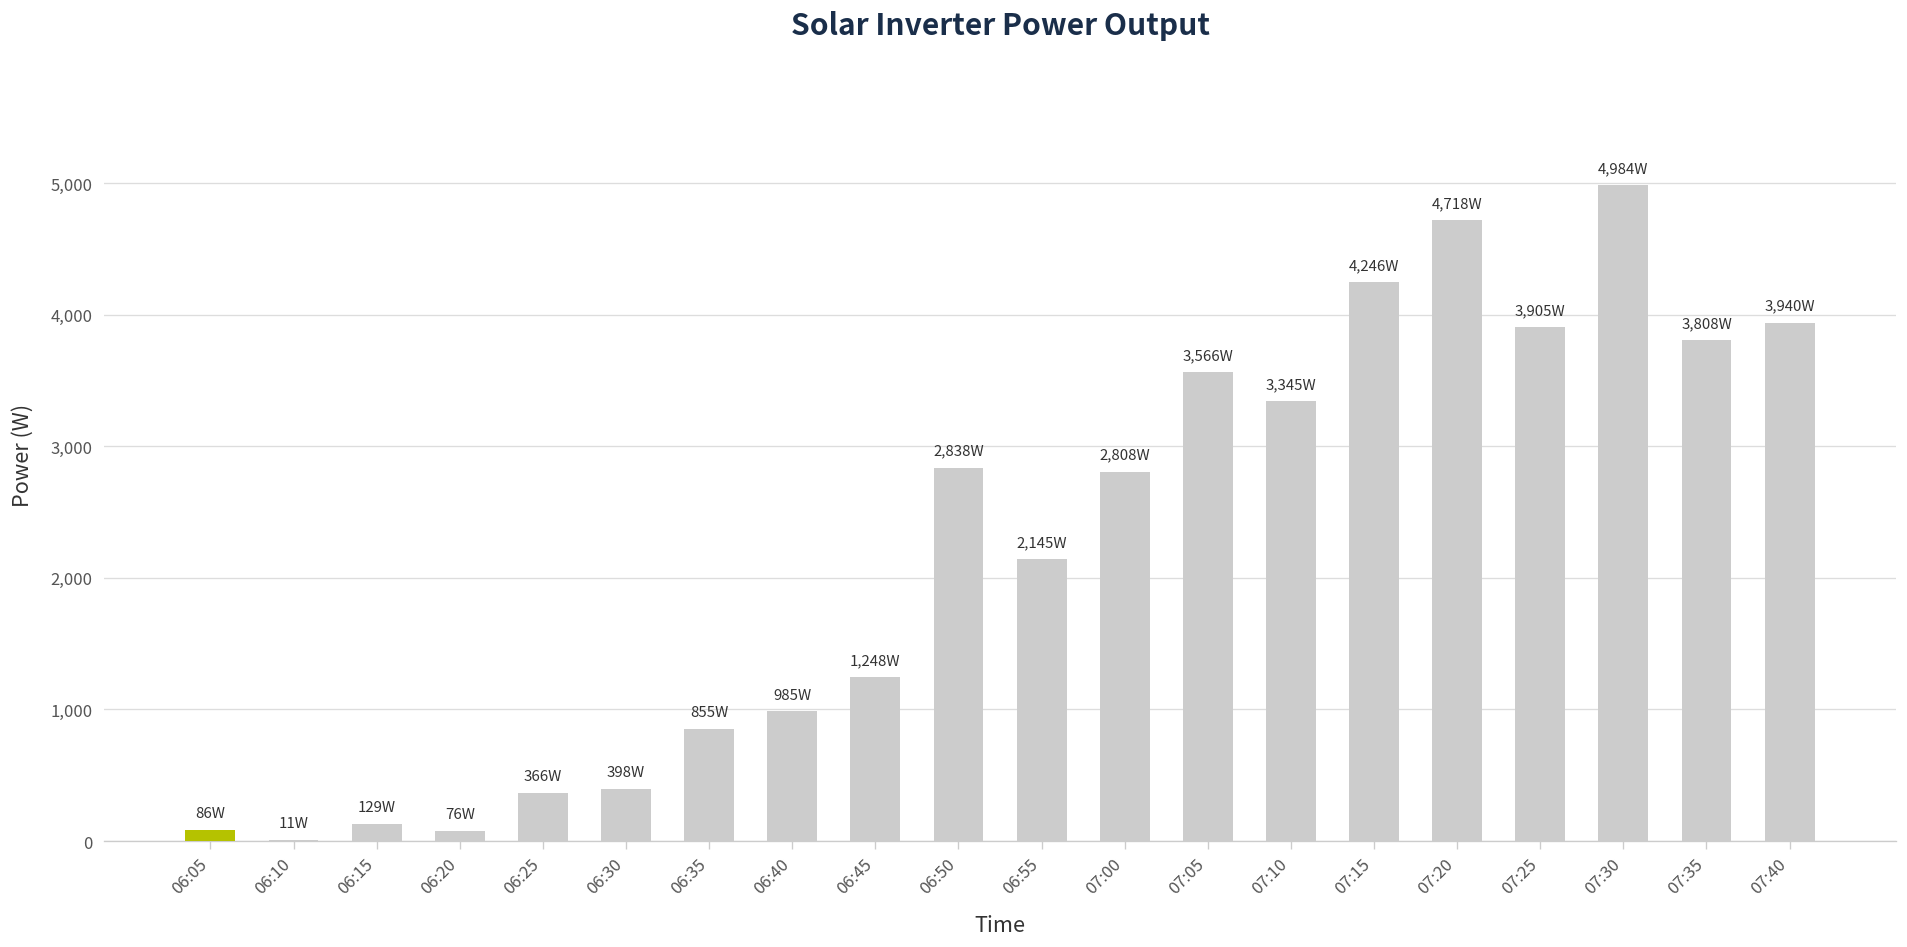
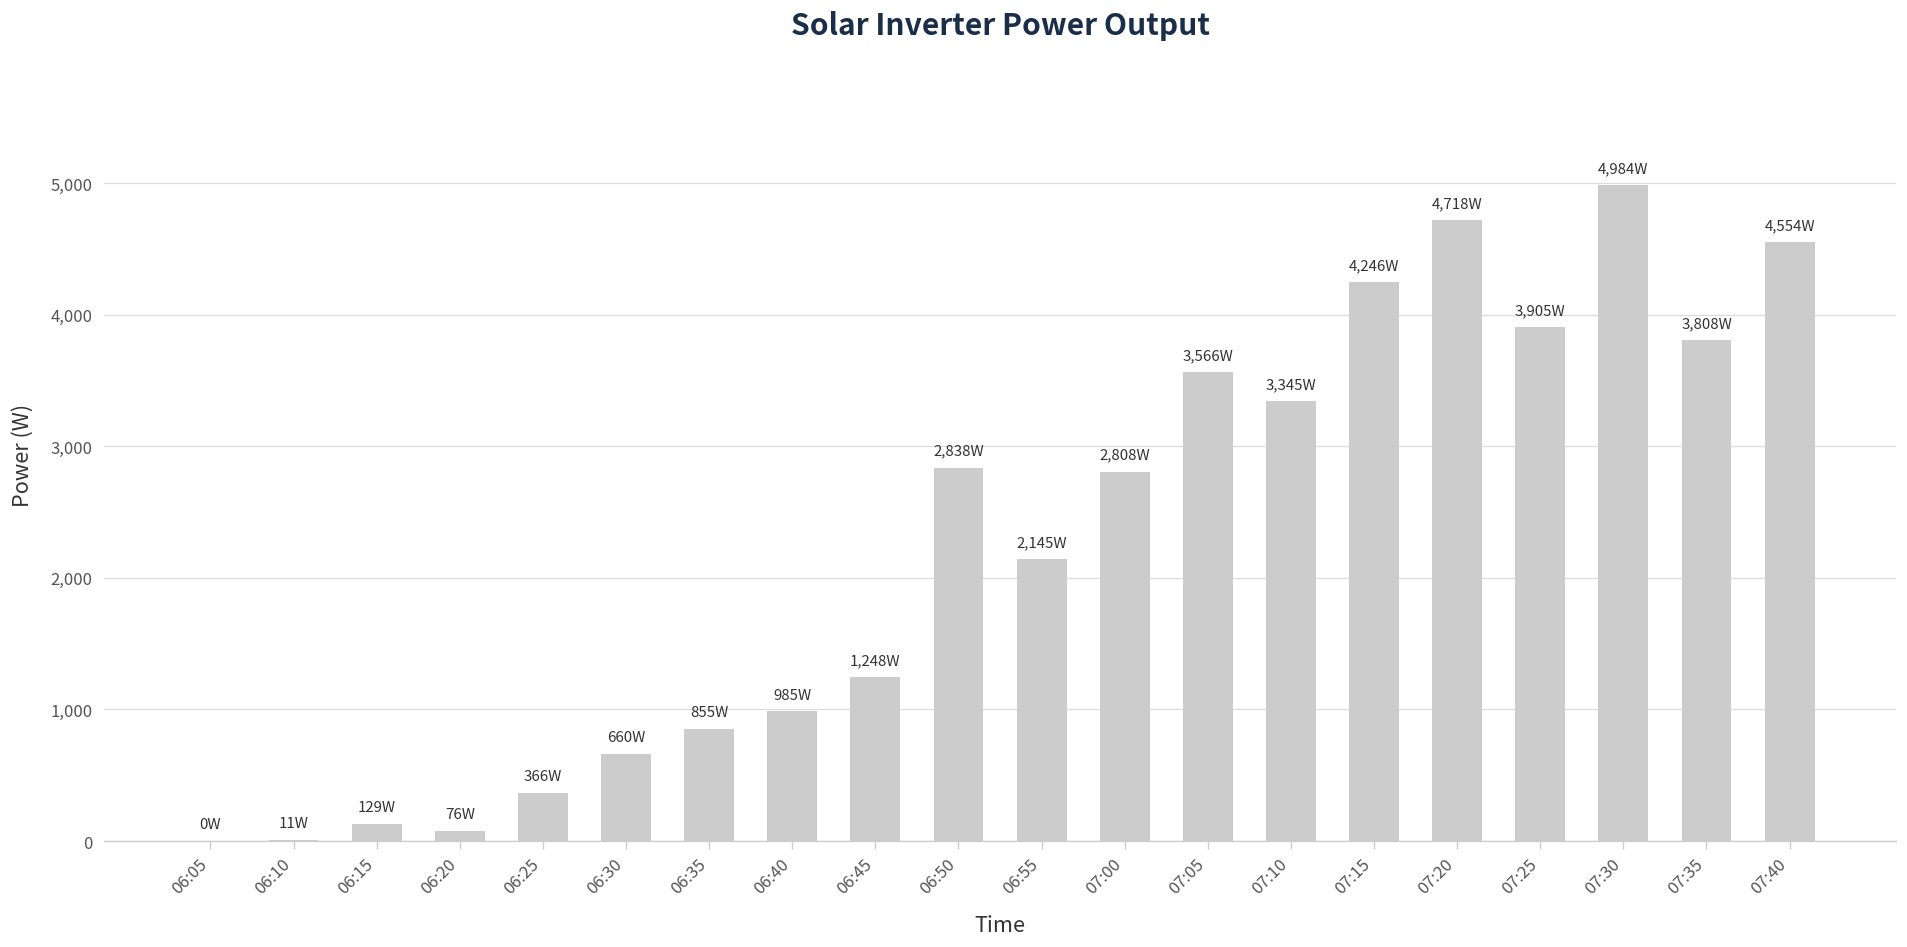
06:05: 86W -> 0W
06:30: 398W -> 660W
07:40: 3,940W -> 4,554W
